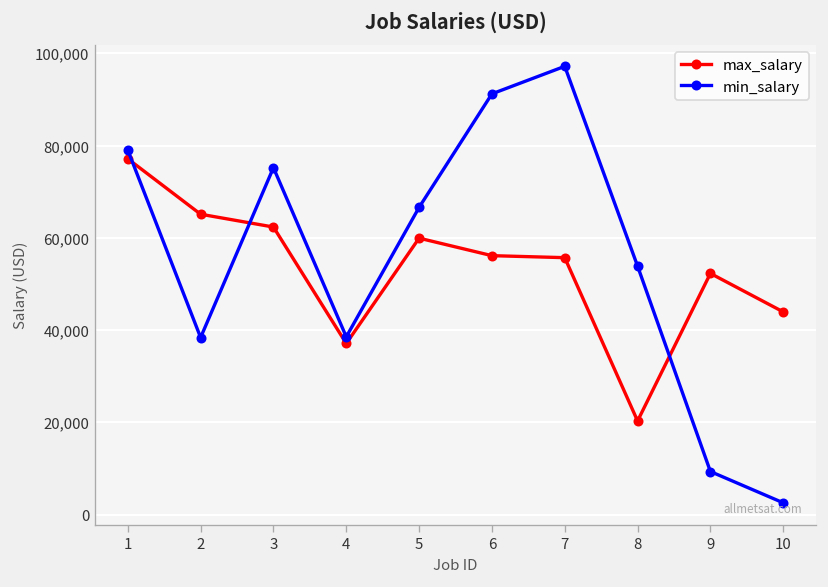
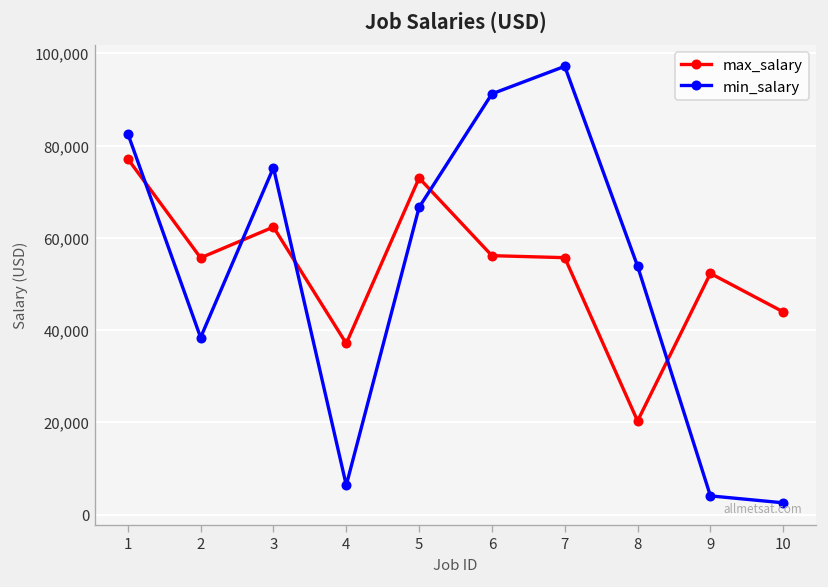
min_salary, 1: 79,000 -> 83,000
max_salary, 2: 65,000 -> 56,000
min_salary, 4: 39,000 -> 6,000
max_salary, 5: 60,000 -> 73,000
min_salary, 9: 9,000 -> 4,000
